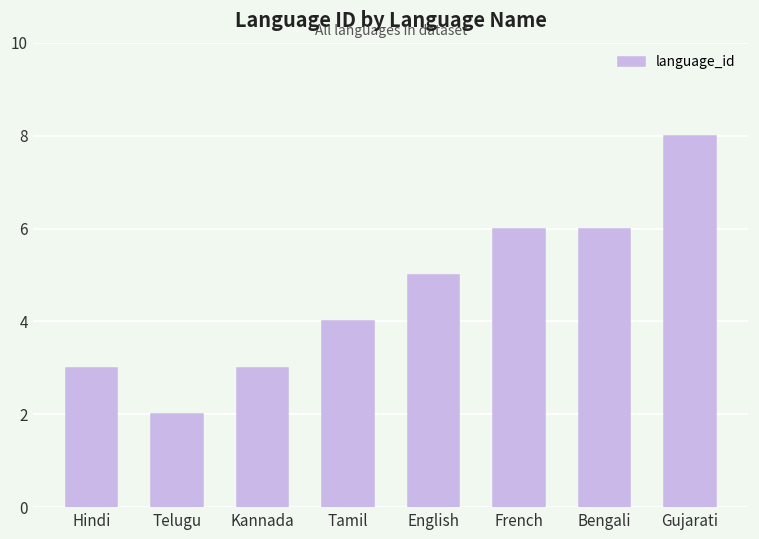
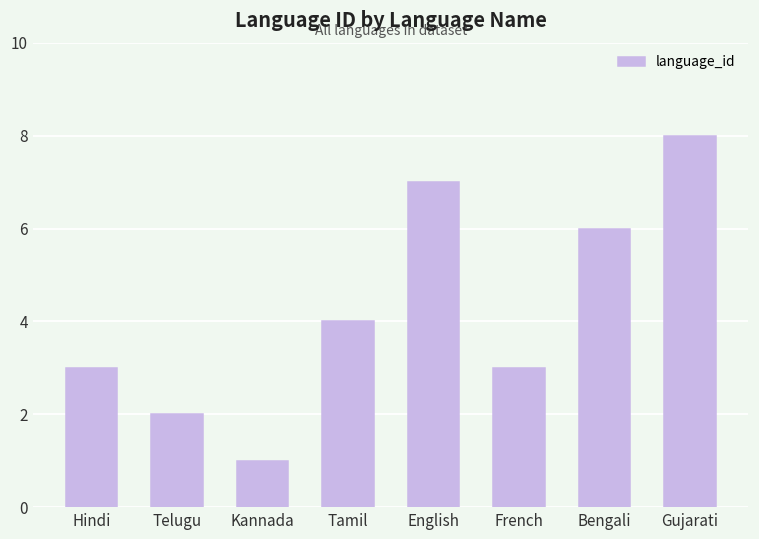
Kannada: 3 -> 1
English: 5 -> 7
French: 6 -> 3
